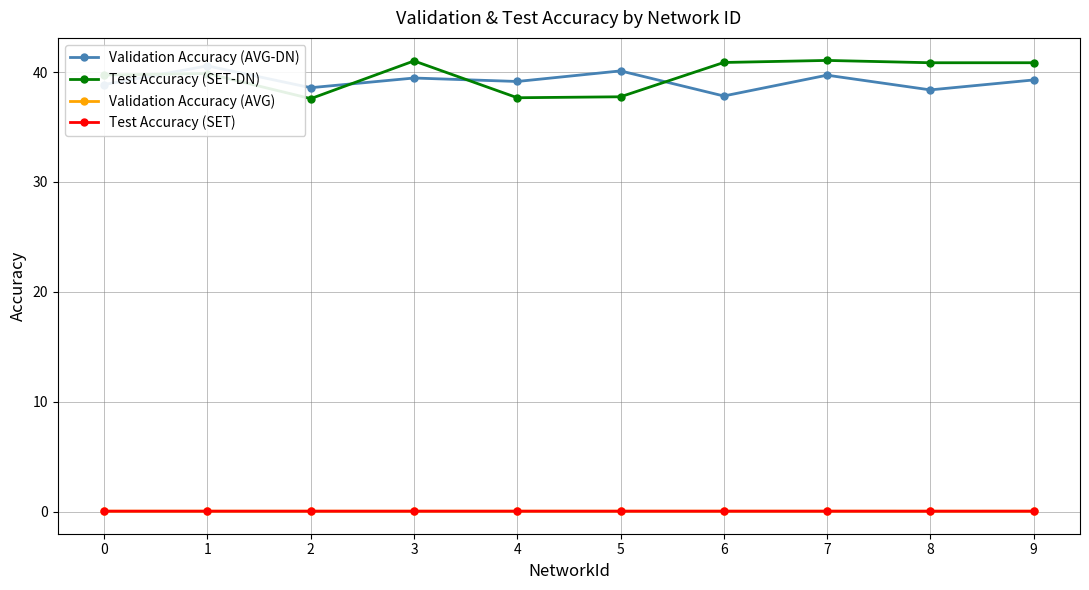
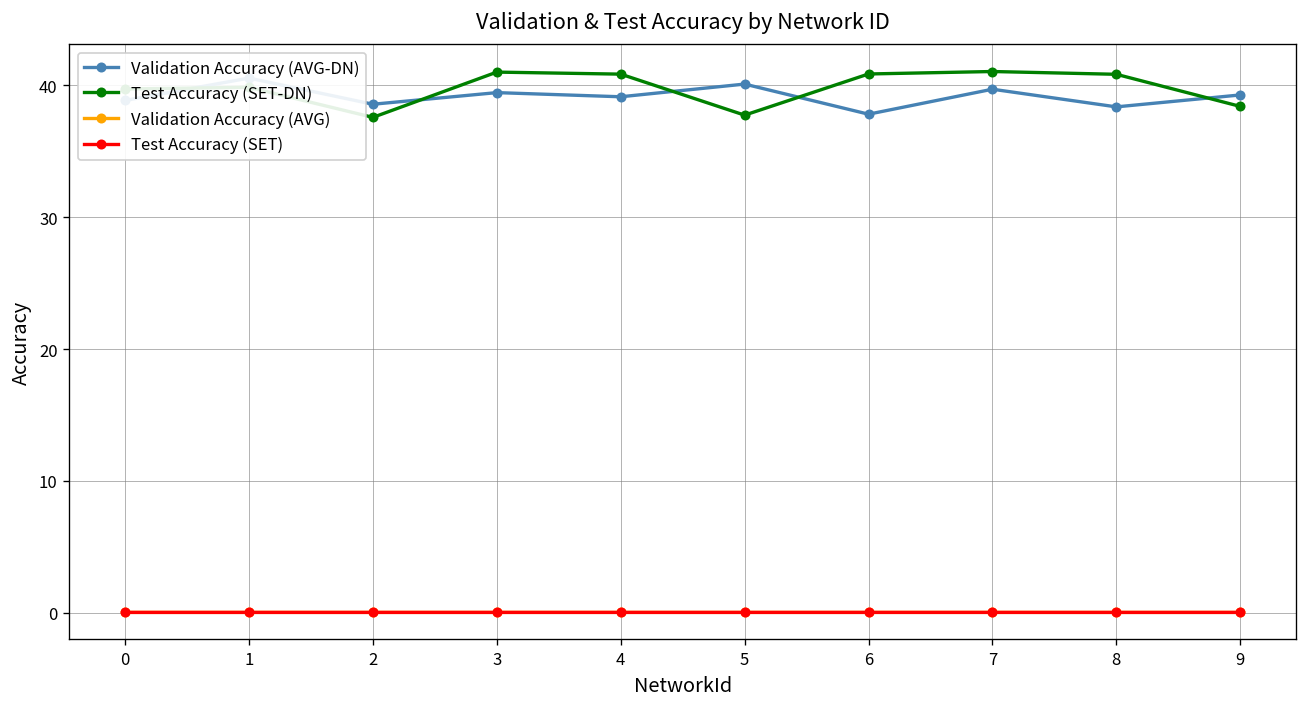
Test Accuracy (SET-DN), 4: 37.7 -> 40.9
Test Accuracy (SET-DN), 9: 40.8 -> 38.4
